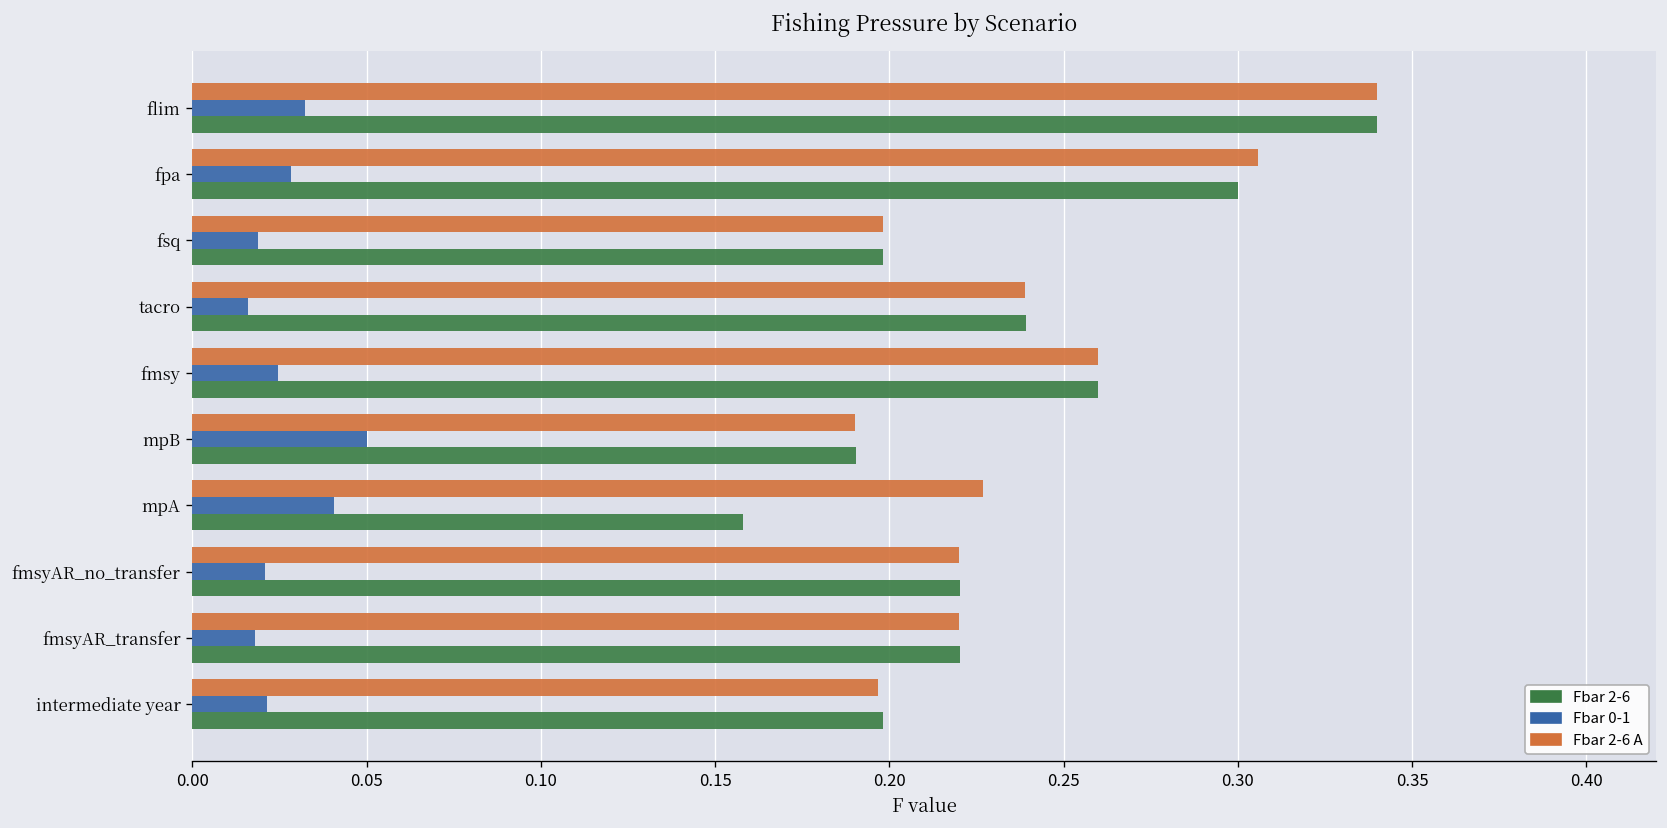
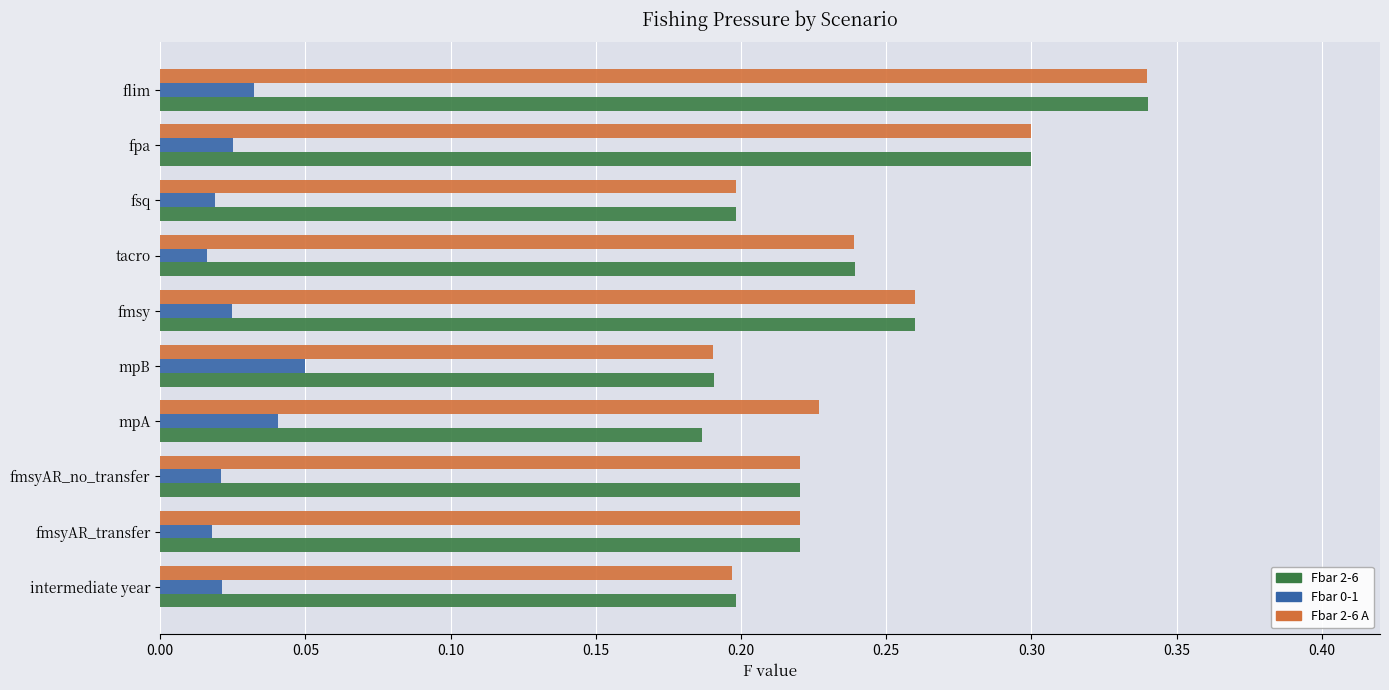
Fbar 2-6 A, fpa: 0.306 -> 0.300
Fbar 0-1, fpa: 0.028 -> 0.025
Fbar 2-6, mpA: 0.158 -> 0.187
